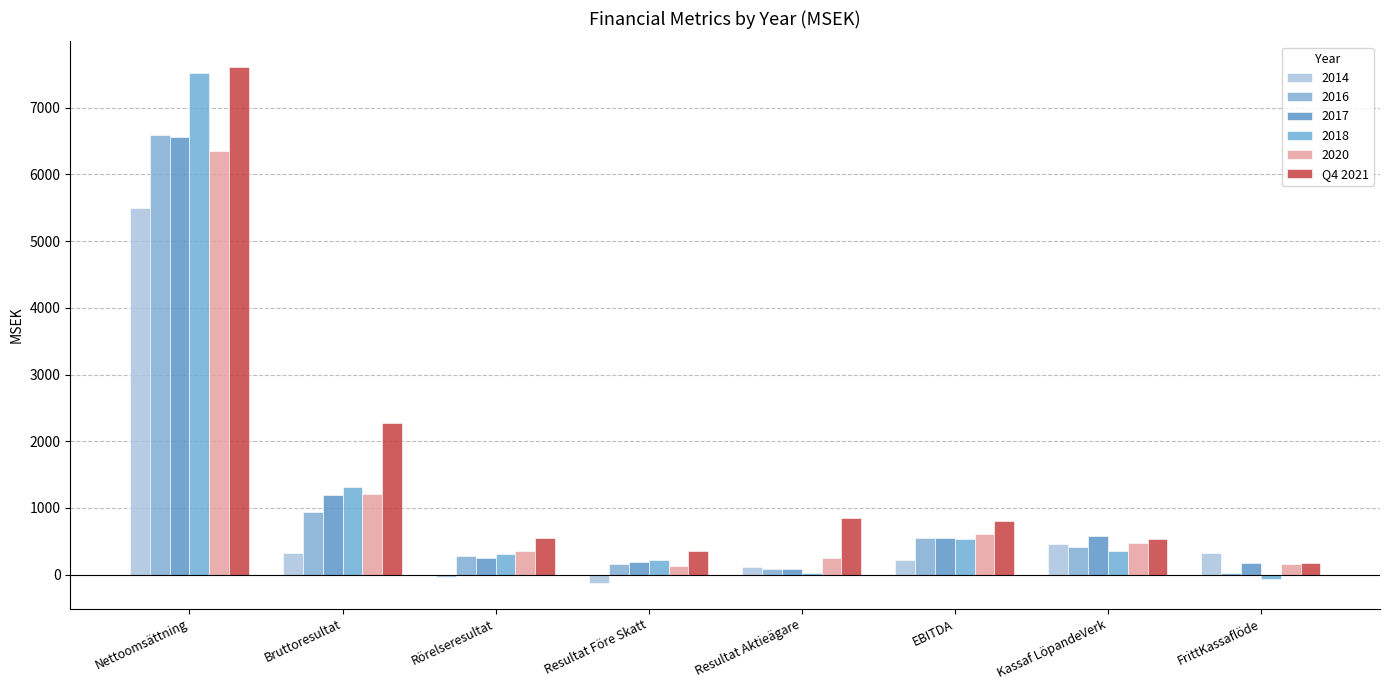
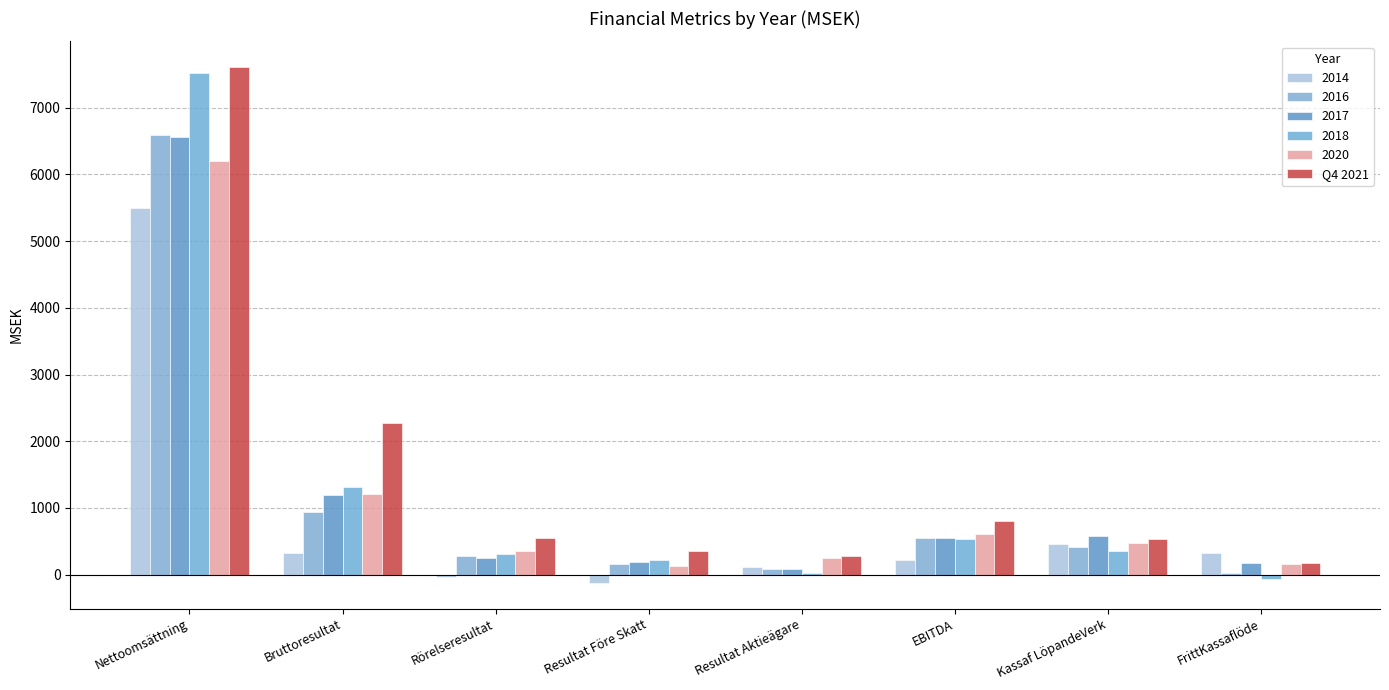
2020, Nettoomsättning: 6300 -> 6200
Q4 2021, Resultat Aktieägare: 800 -> 300
